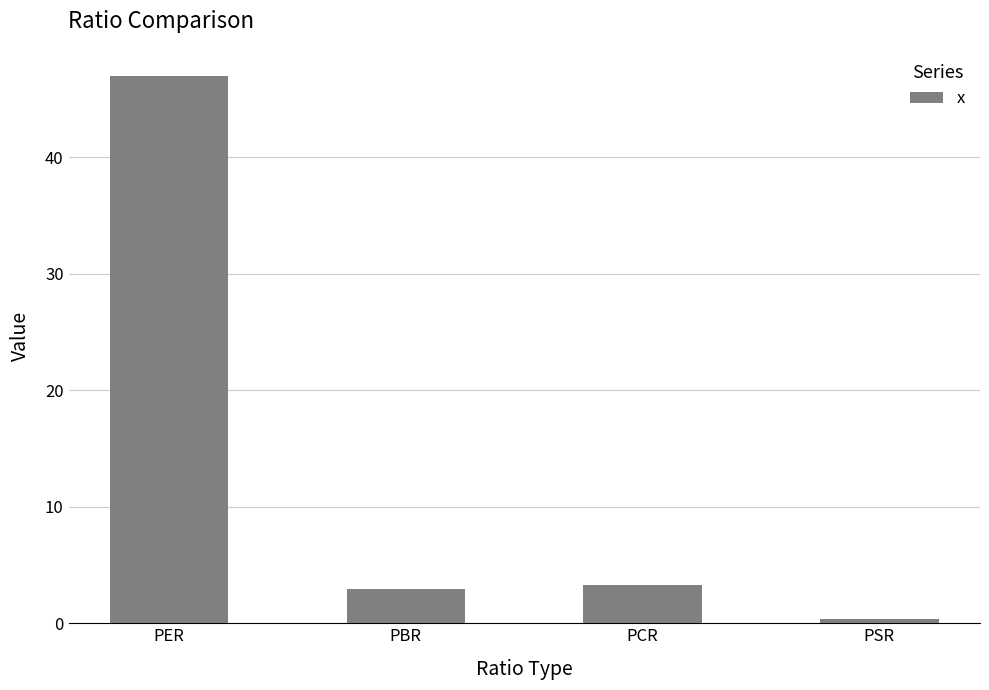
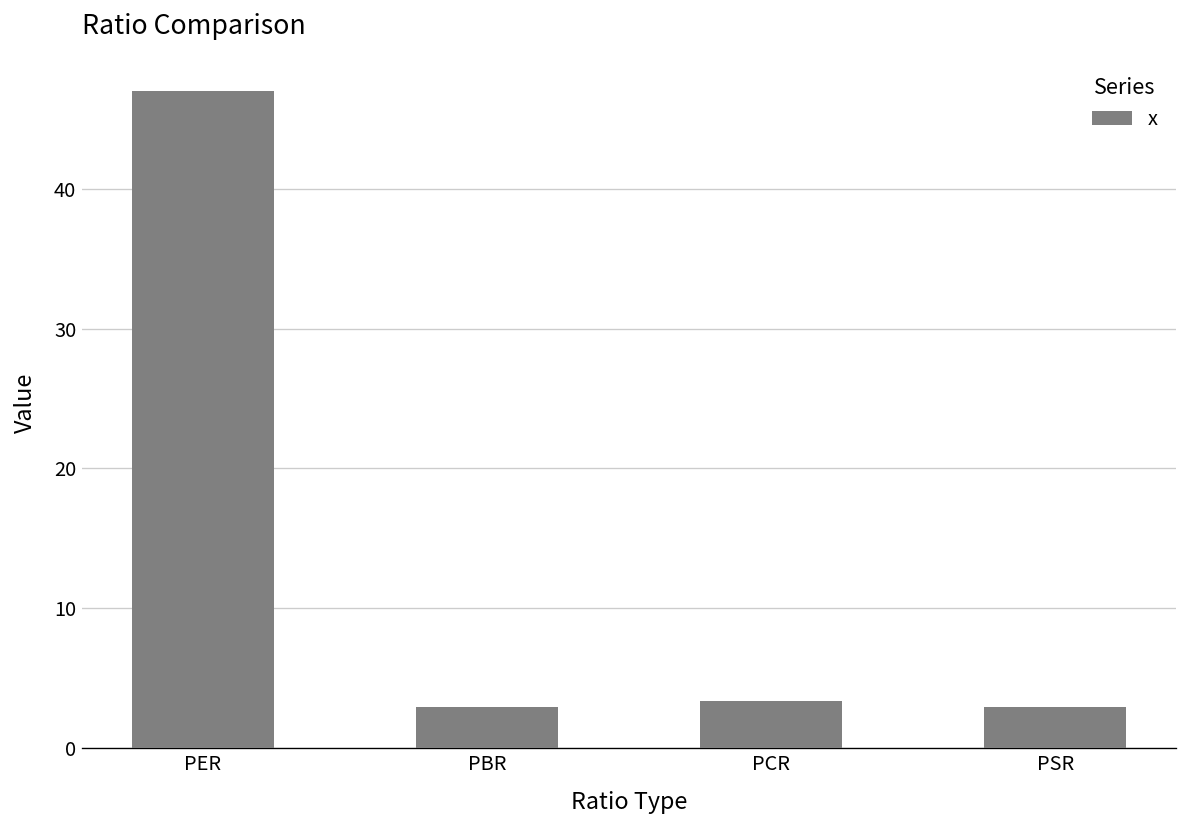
PSR: 0.3 -> 3.0
